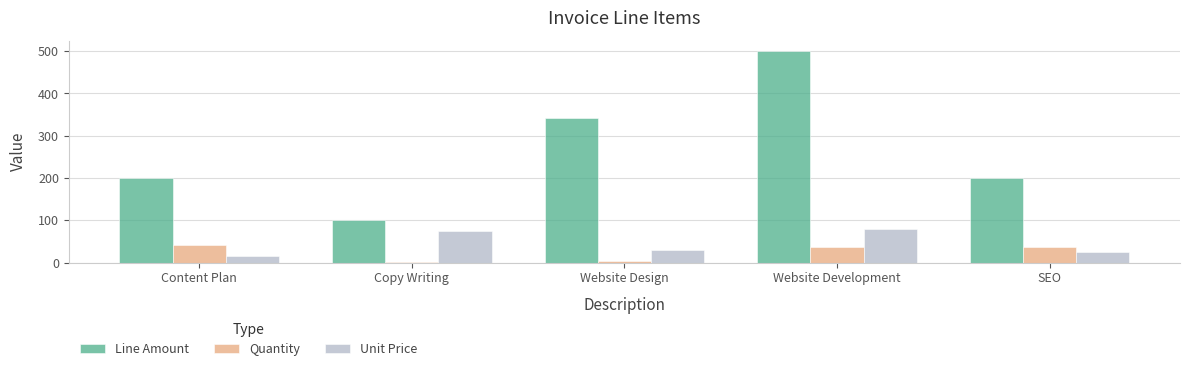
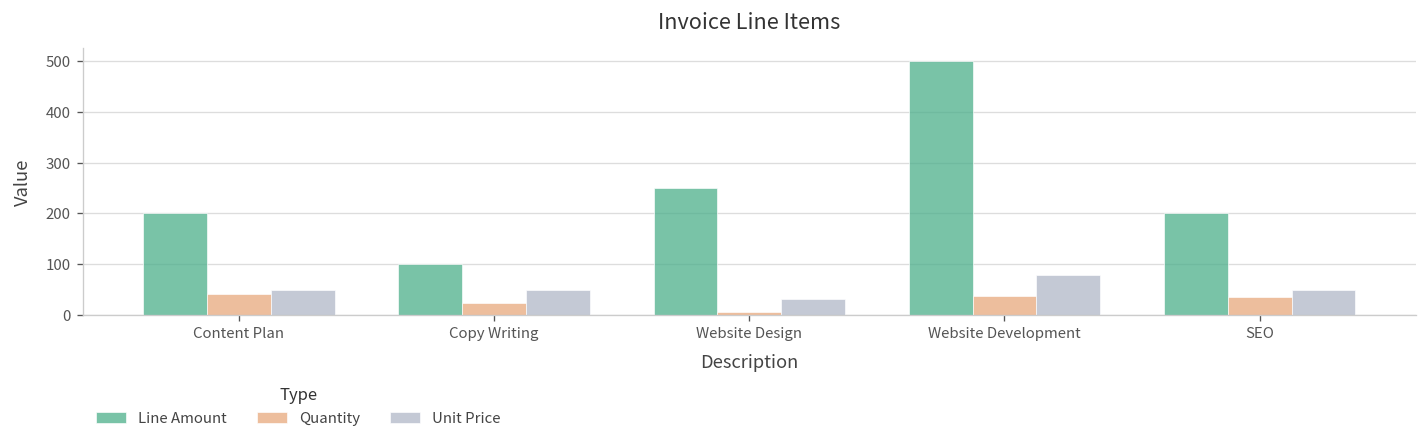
Unit Price, Content Plan: 20 -> 50
Quantity, Copy Writing: 0 -> 20
Unit Price, Copy Writing: 80 -> 50
Line Amount, Website Design: 340 -> 250
Unit Price, SEO: 20 -> 50
